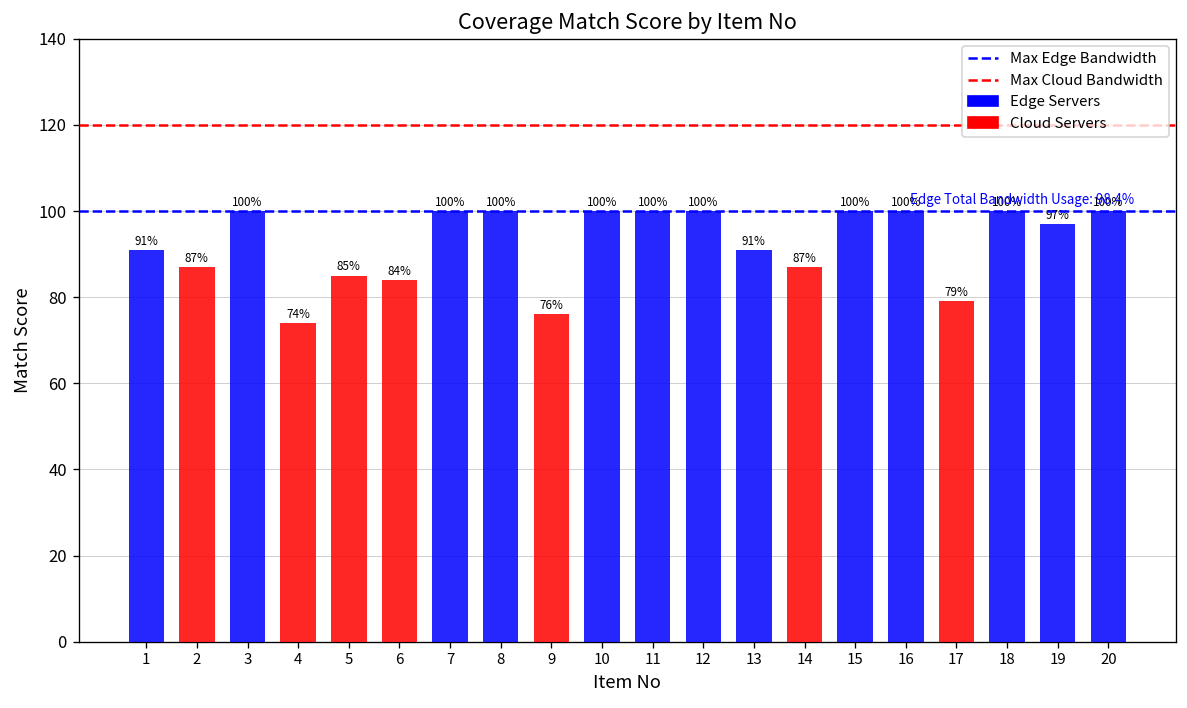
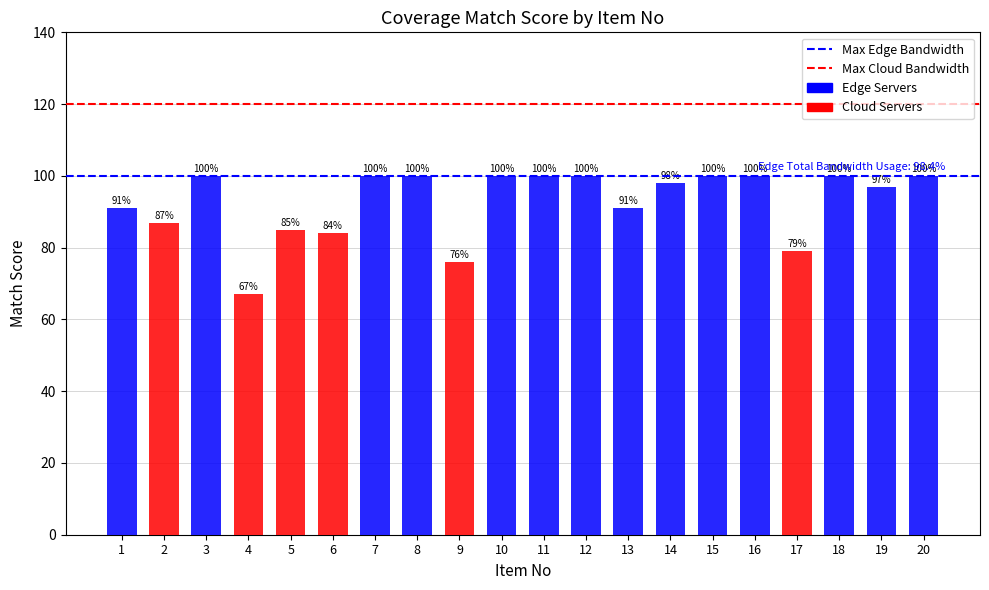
4: 74% -> 67%
14: 87% -> 98%
